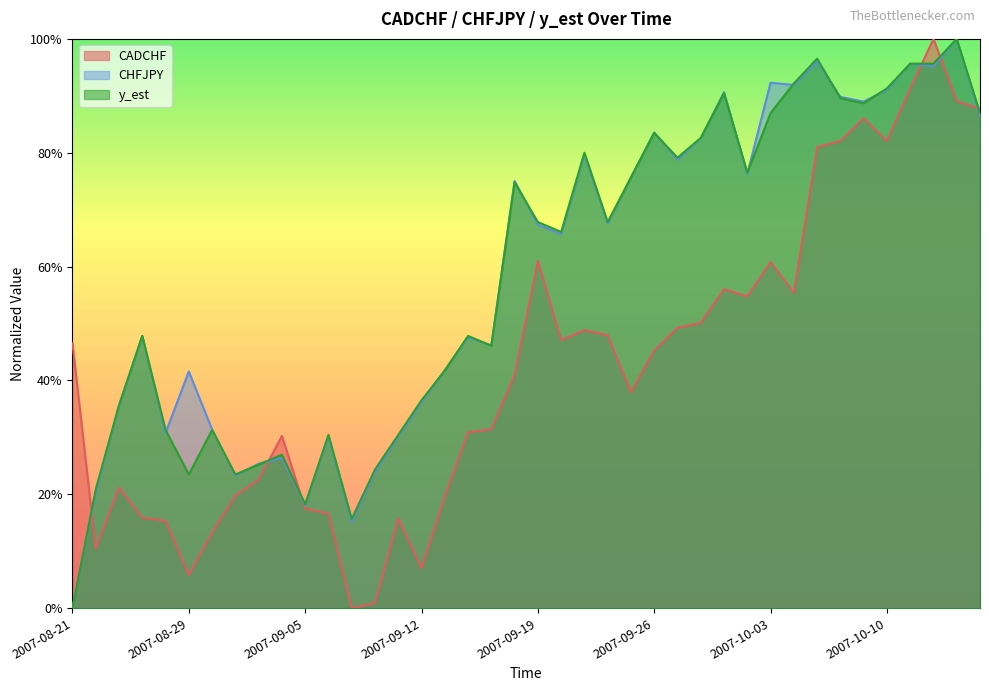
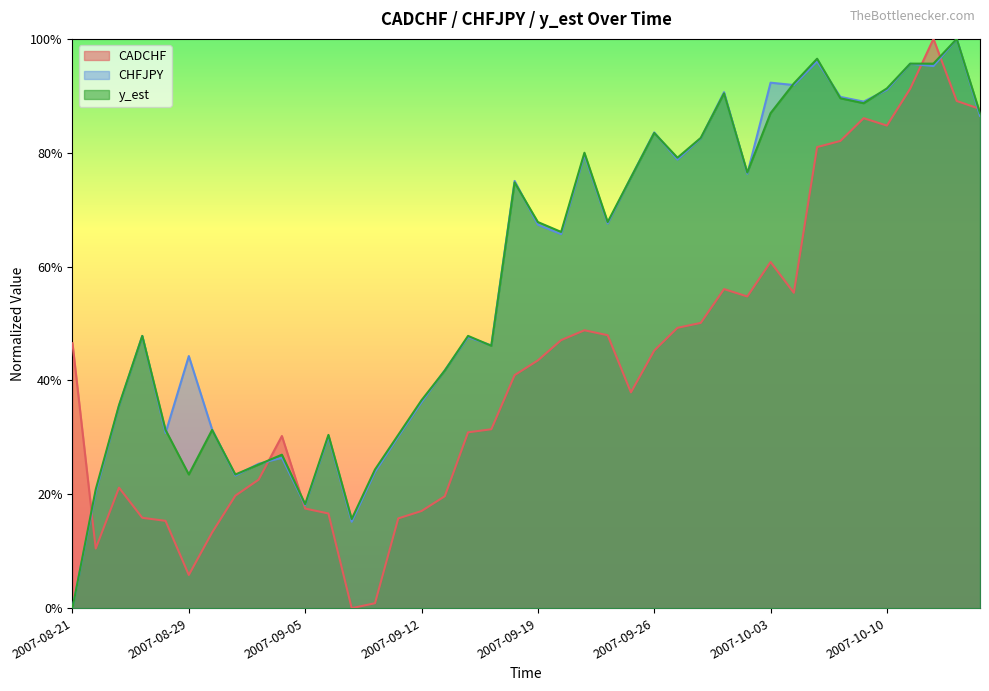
CHFJPY, 2007-08-29: 42% -> 44%
CADCHF, 2007-09-12: 7% -> 17%
CADCHF, 2007-09-19: 61% -> 44%
CADCHF, 2007-10-10: 82% -> 85%
